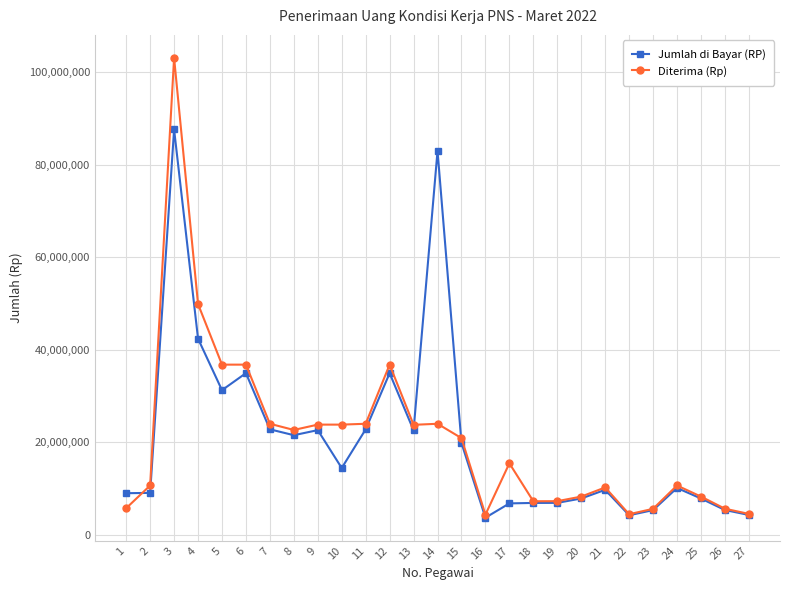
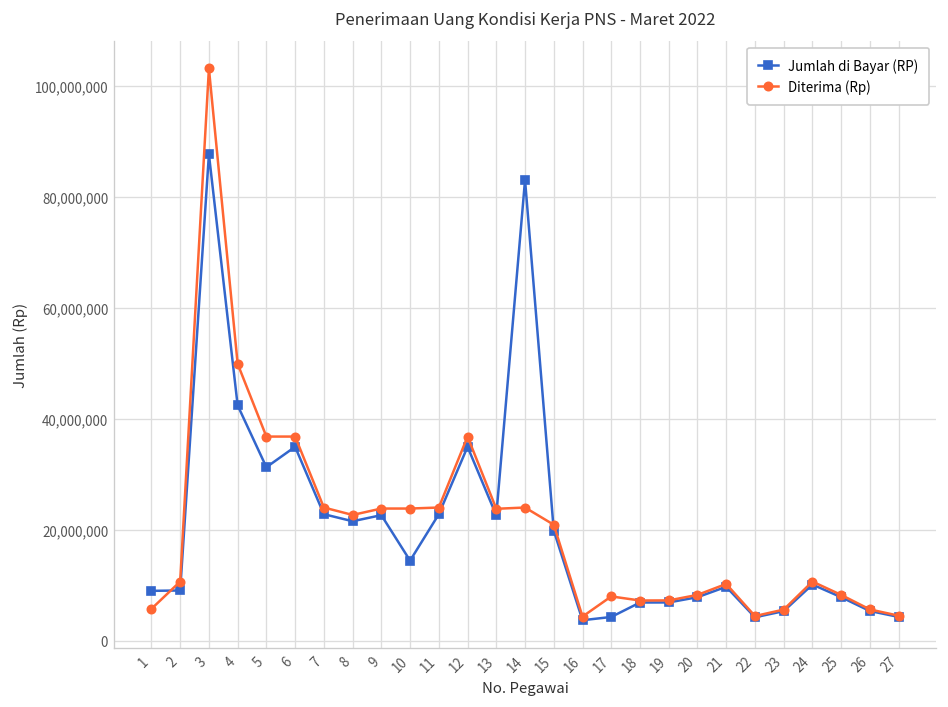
Jumlah di Bayar (RP), 17: 7,000,000 -> 4,000,000
Diterima (Rp), 17: 15,000,000 -> 8,000,000
